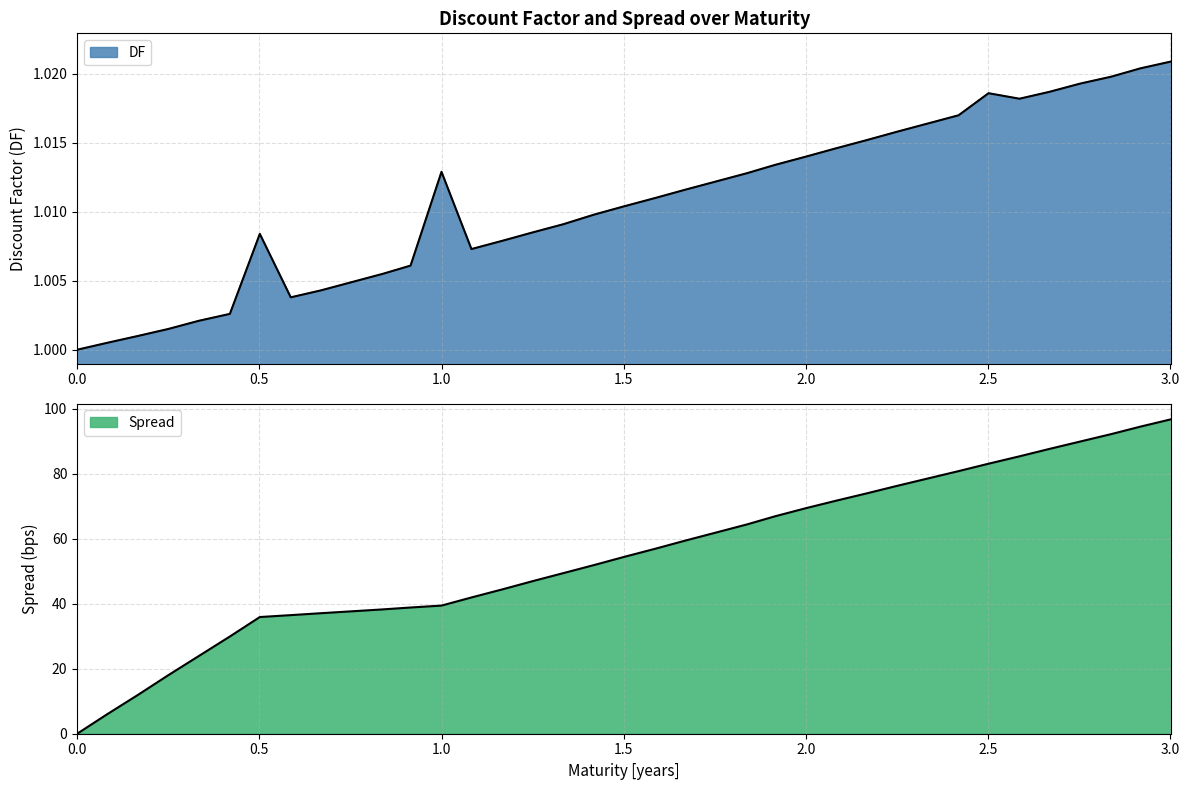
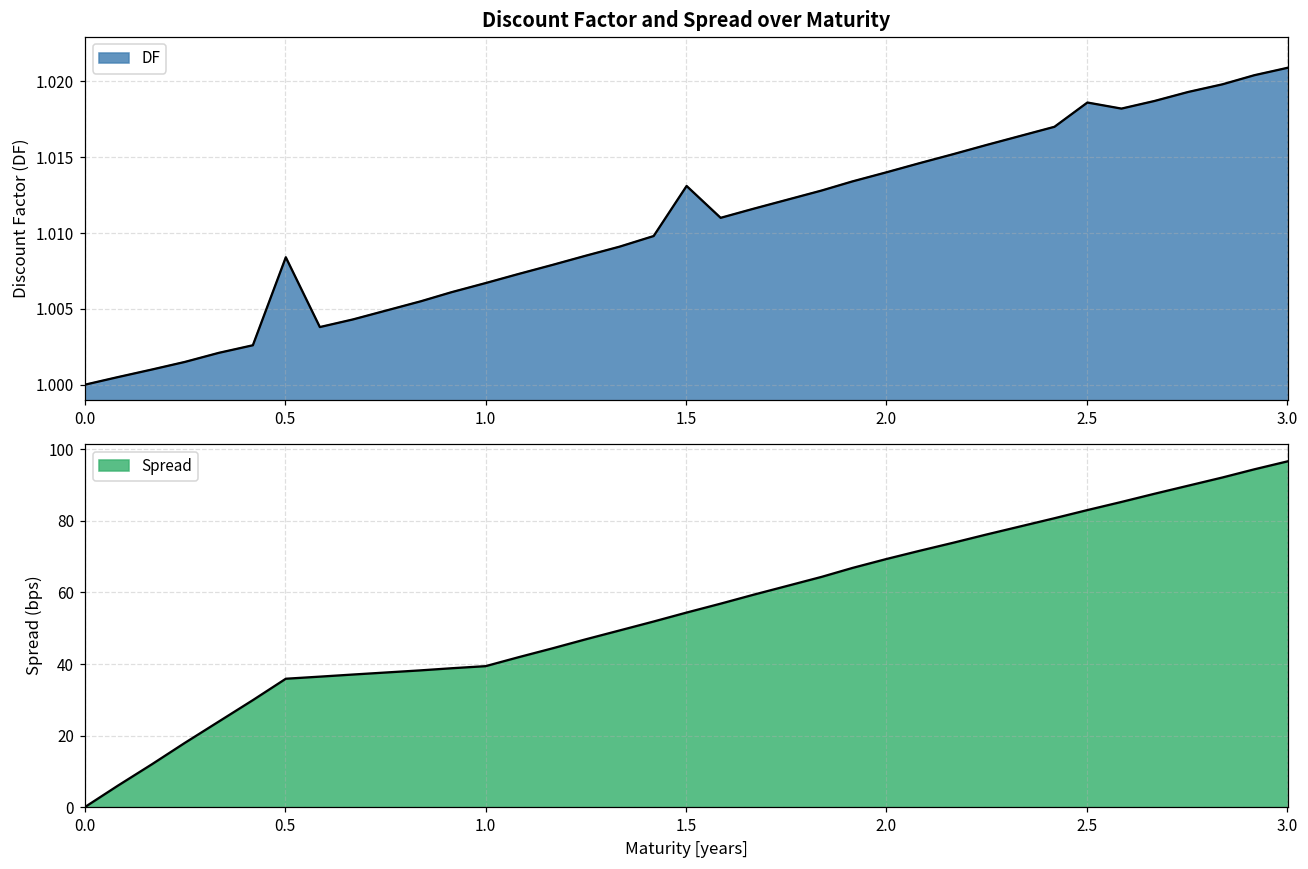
Discount Factor and Spread over Maturity, 1.0: 1.0129 -> 1.0067
Discount Factor and Spread over Maturity, 1.5: 1.0104 -> 1.0131
